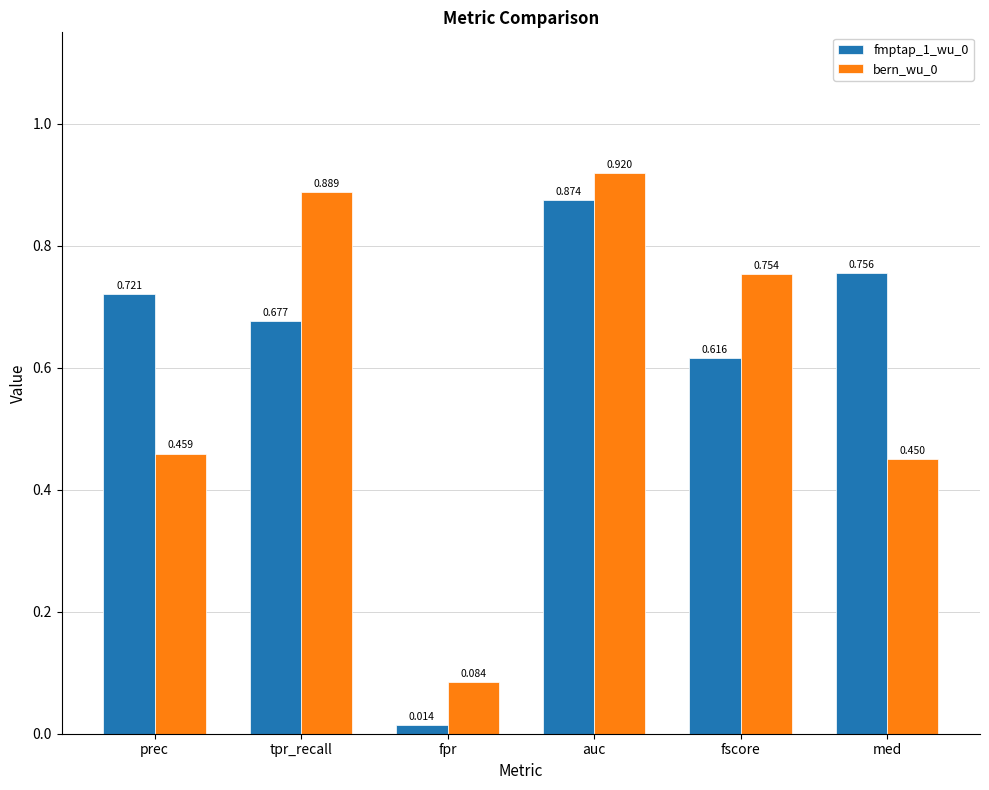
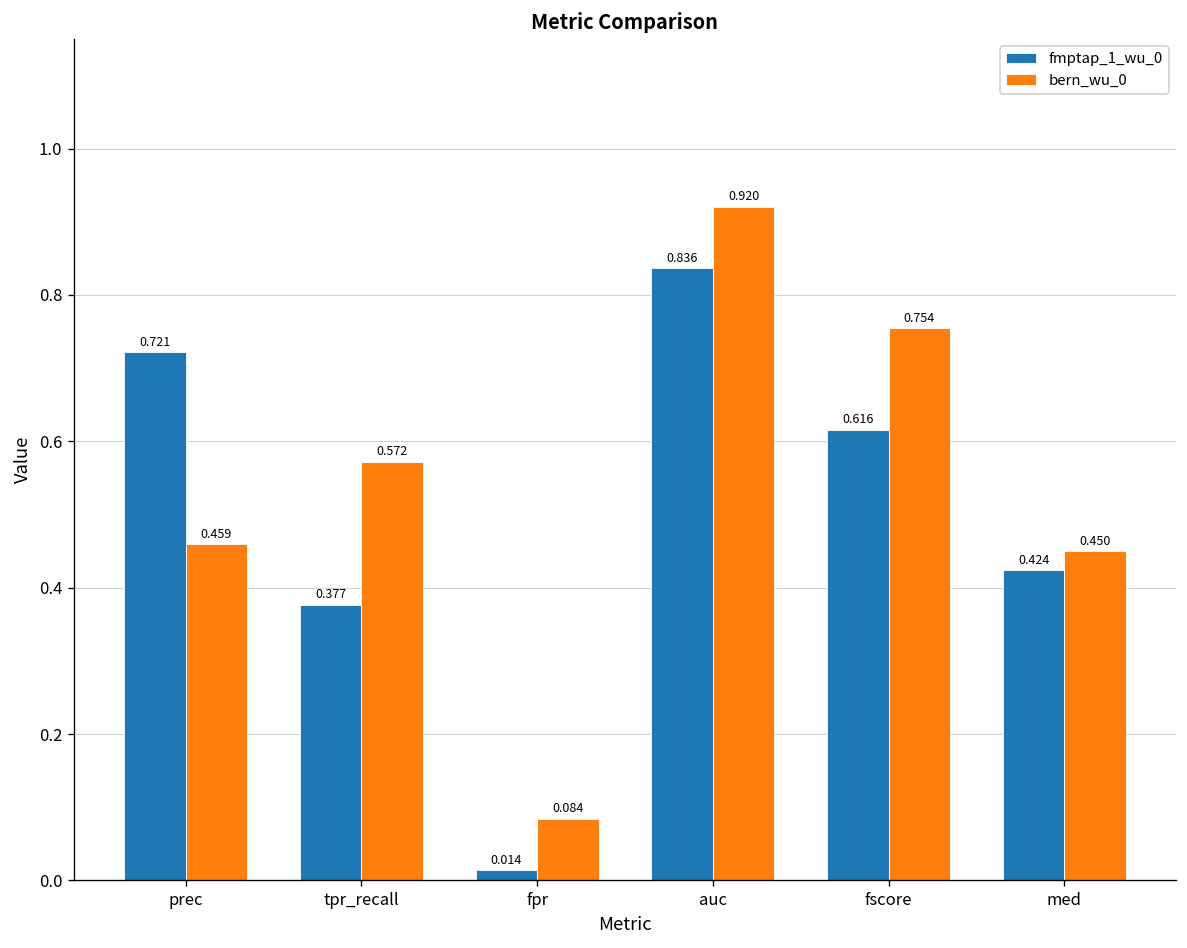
fmptap_1_wu_0, tpr_recall: 0.677 -> 0.377
bern_wu_0, tpr_recall: 0.889 -> 0.572
fmptap_1_wu_0, auc: 0.874 -> 0.836
fmptap_1_wu_0, med: 0.756 -> 0.424
